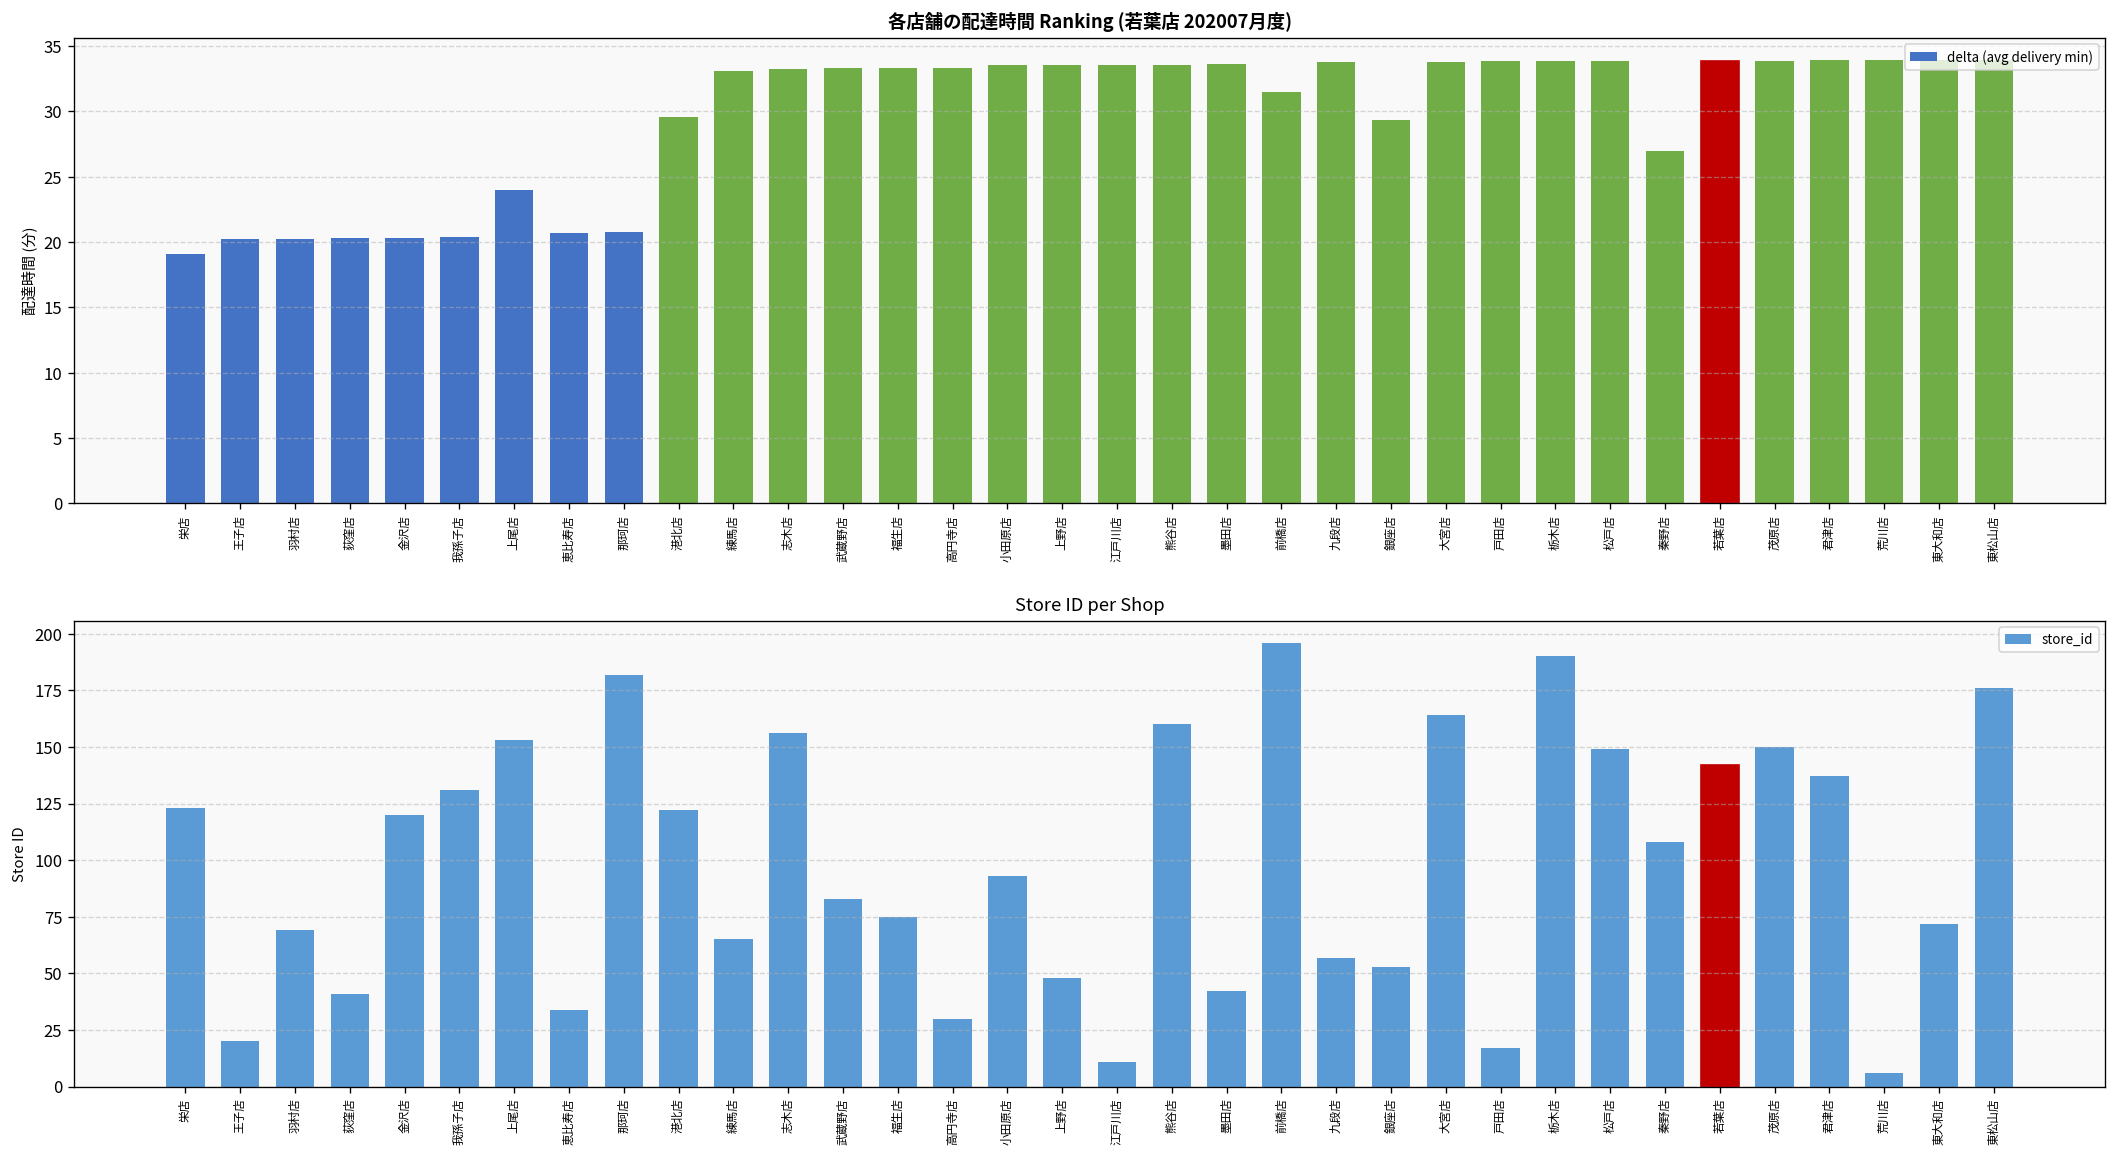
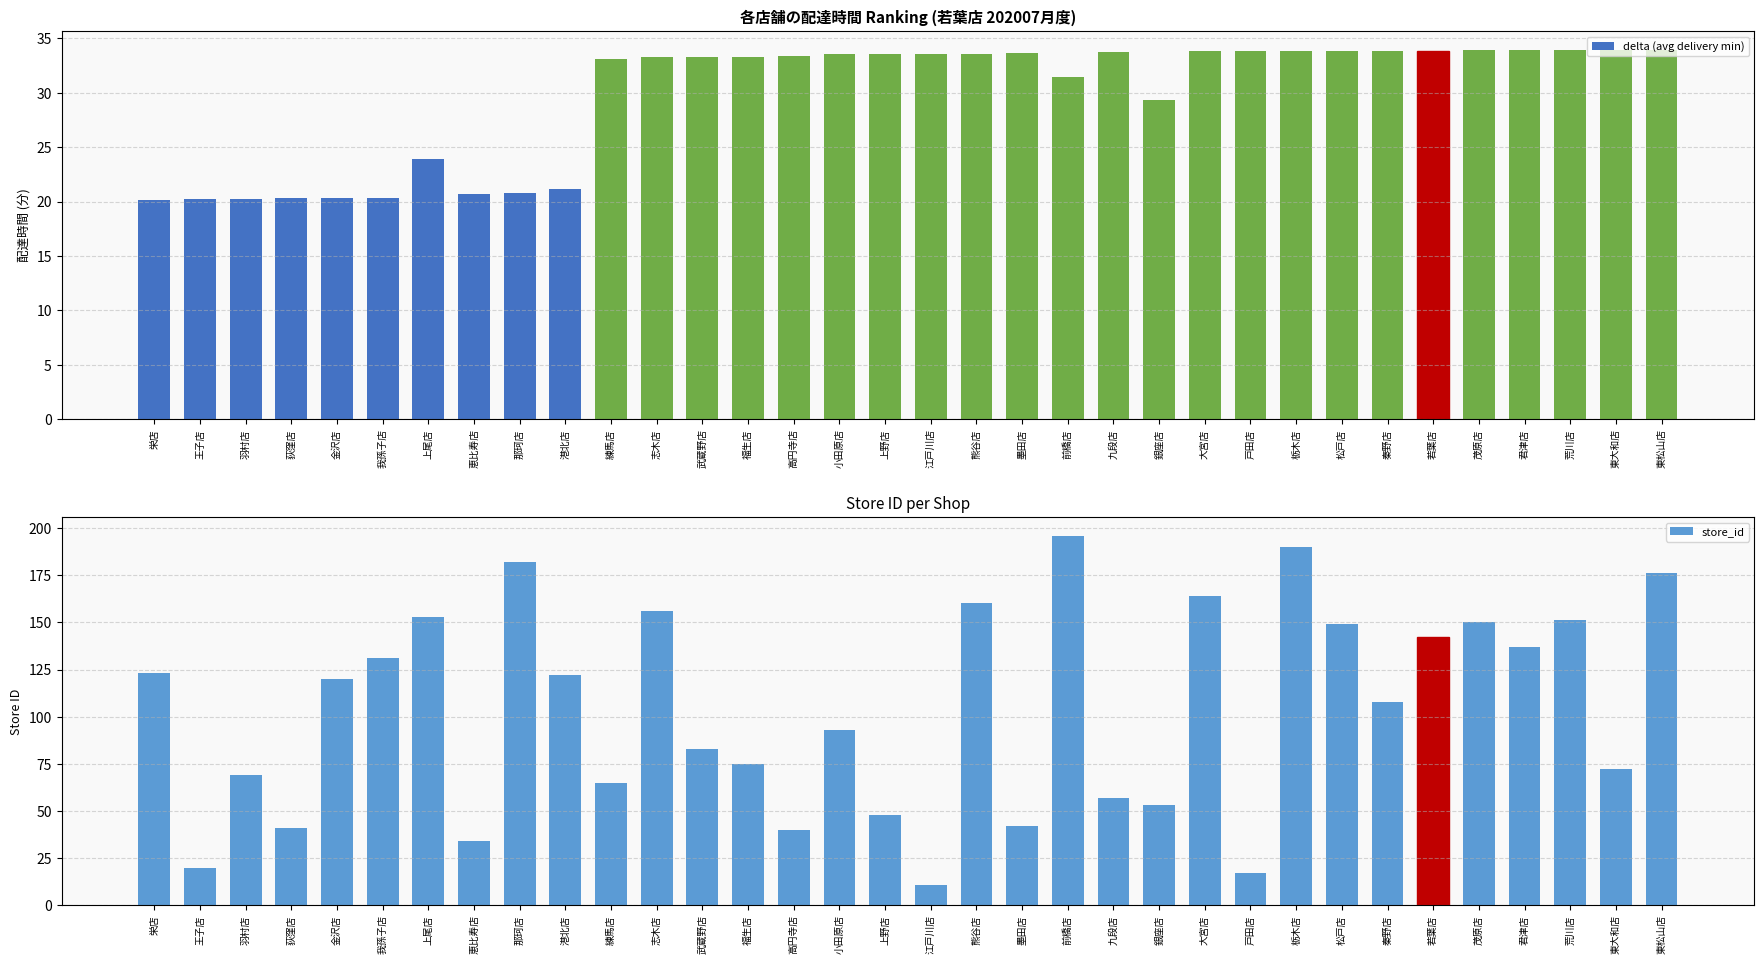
各店舗の配達時間 Ranking (若葉店 202007月度), 栄店: 19.1 -> 20.1
各店舗の配達時間 Ranking (若葉店 202007月度), 港北店: 29.6 -> 21.2
各店舗の配達時間 Ranking (若葉店 202007月度), 秦野店: 27.0 -> 33.9
Store ID per Shop, 高円寺店: 30 -> 40
Store ID per Shop, 荒川店: 6 -> 151
